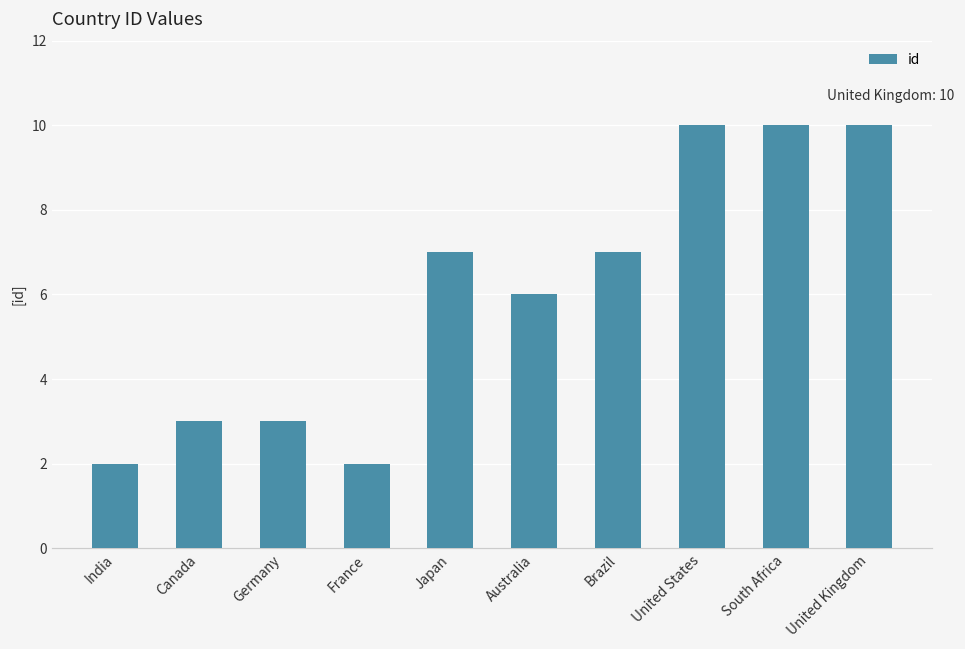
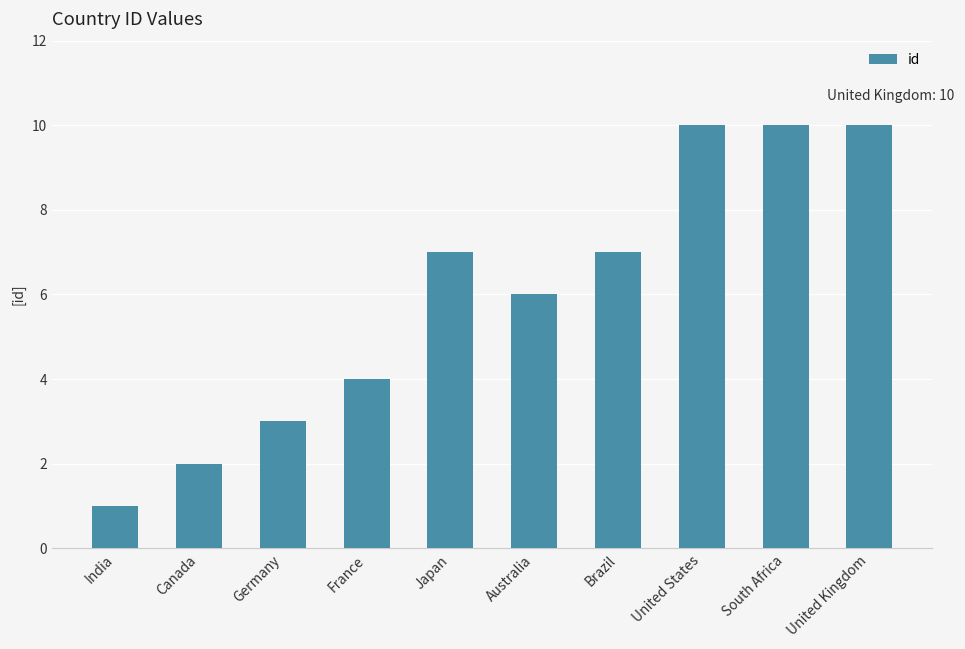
India: 2 -> 1
Canada: 3 -> 2
France: 2 -> 4
